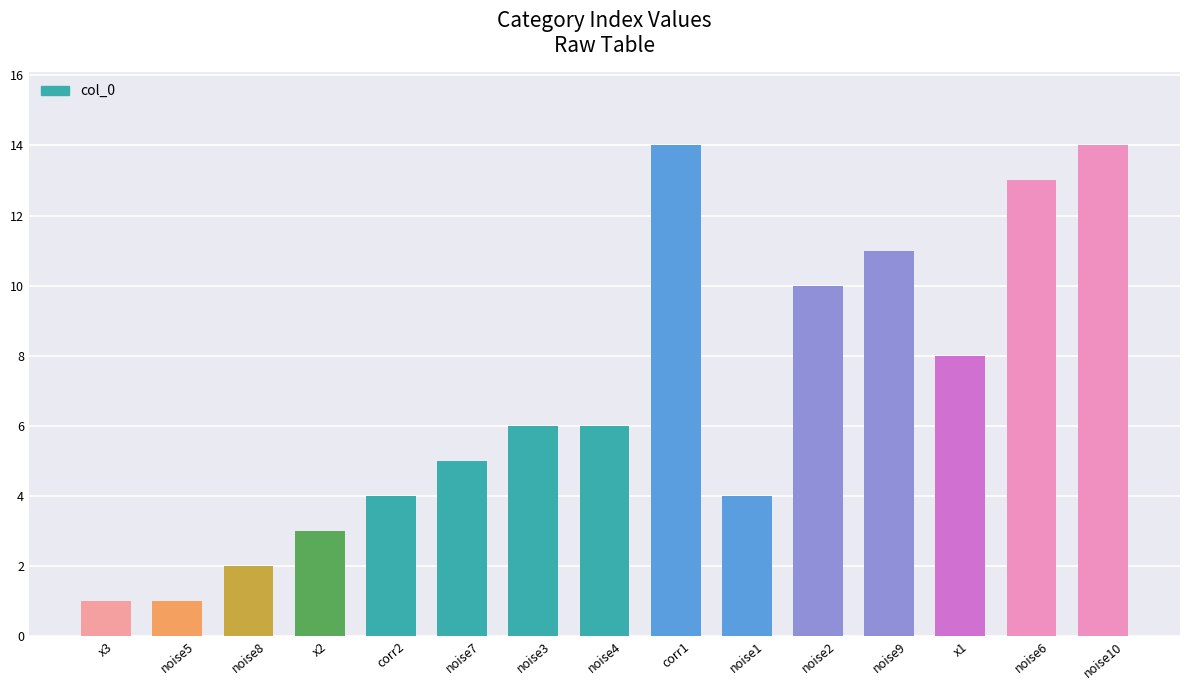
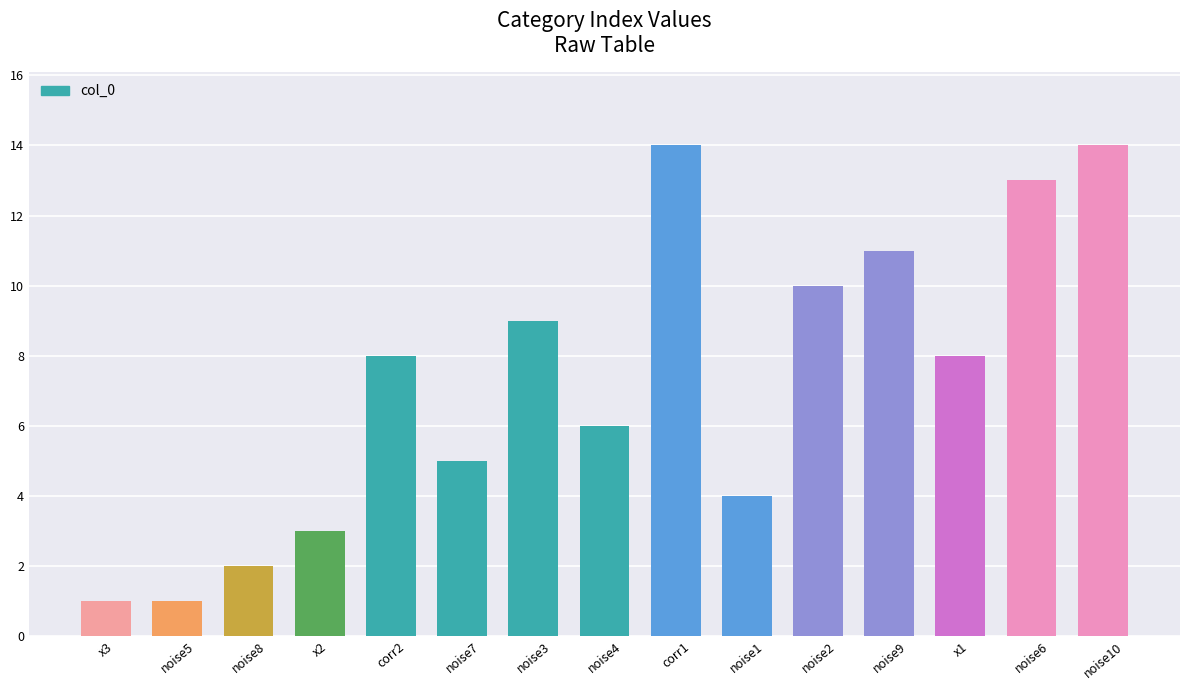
corr2: 4 -> 8
noise3: 6 -> 9
